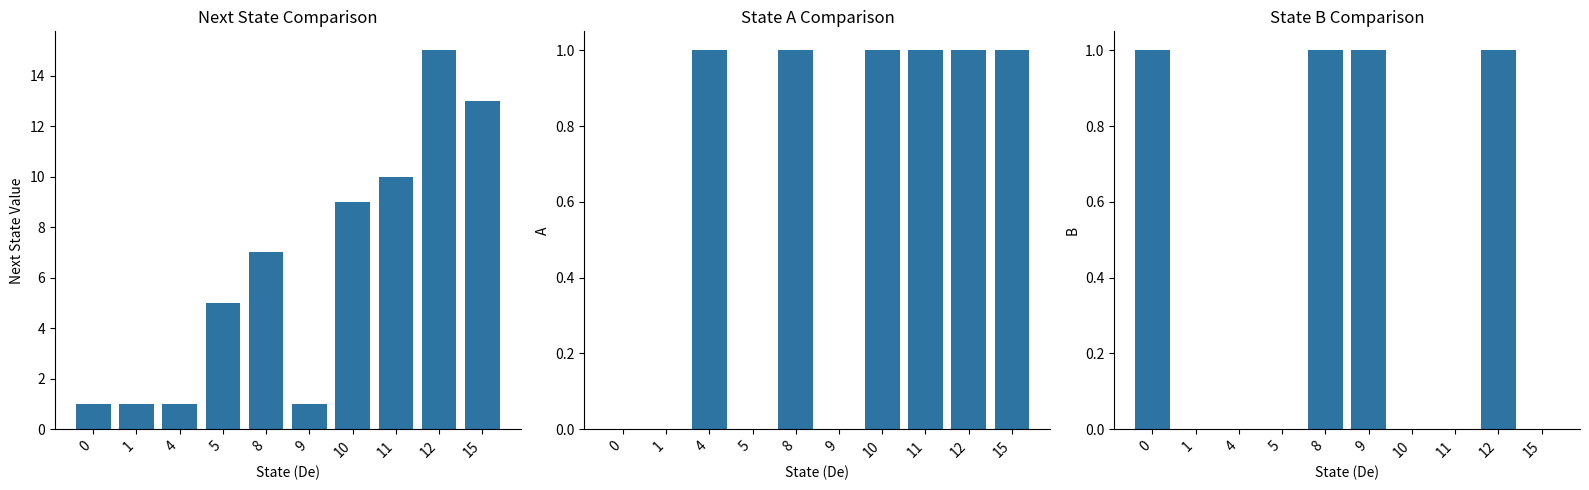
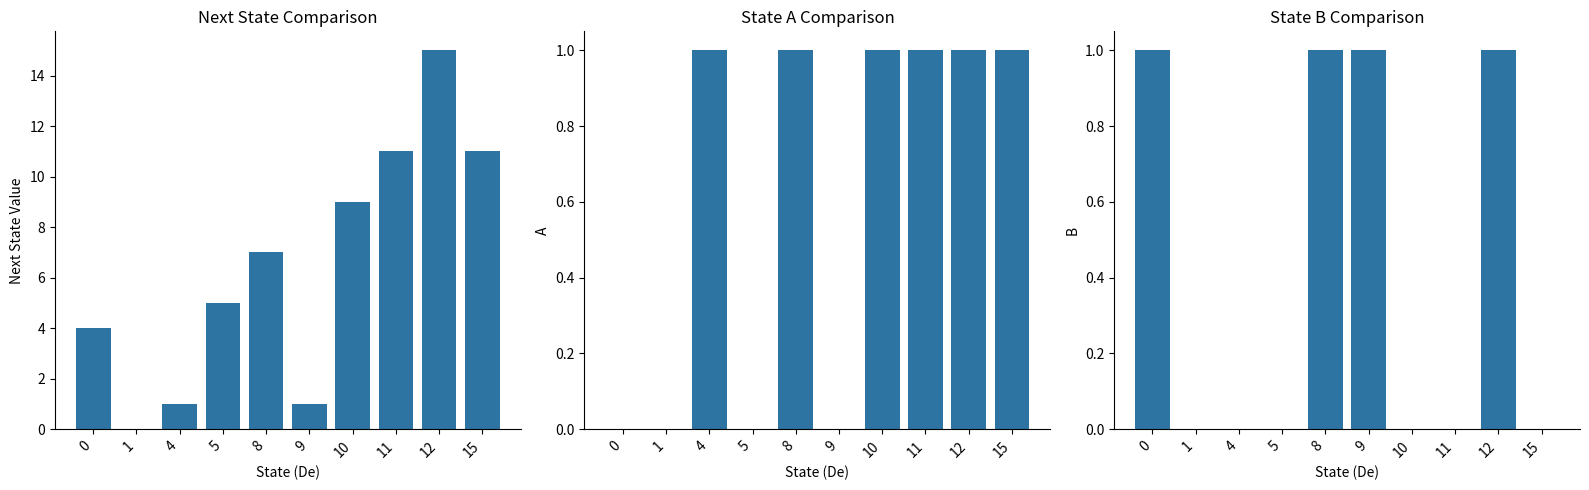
Next State Comparison, 0: 1 -> 4
Next State Comparison, 1: 1 -> 0
Next State Comparison, 11: 10 -> 11
Next State Comparison, 15: 13 -> 11
